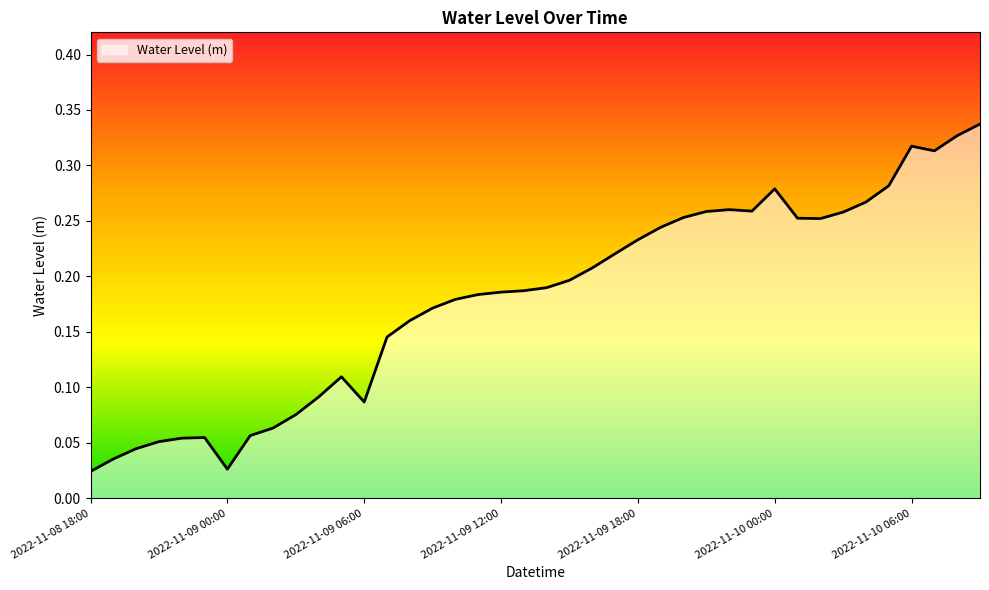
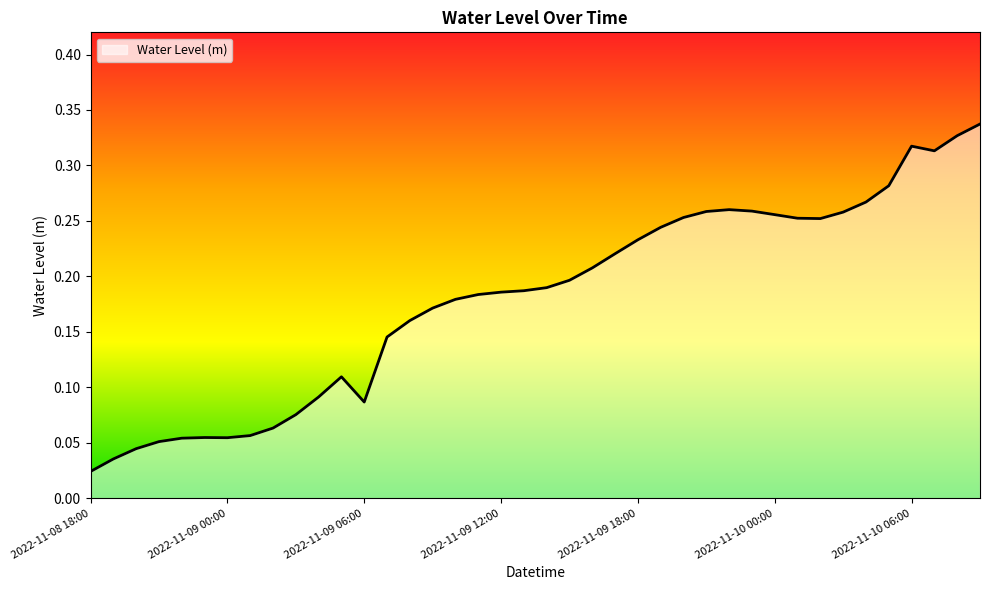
2022-11-09 00:00: 0.026 -> 0.055
2022-11-10 00:00: 0.279 -> 0.256
